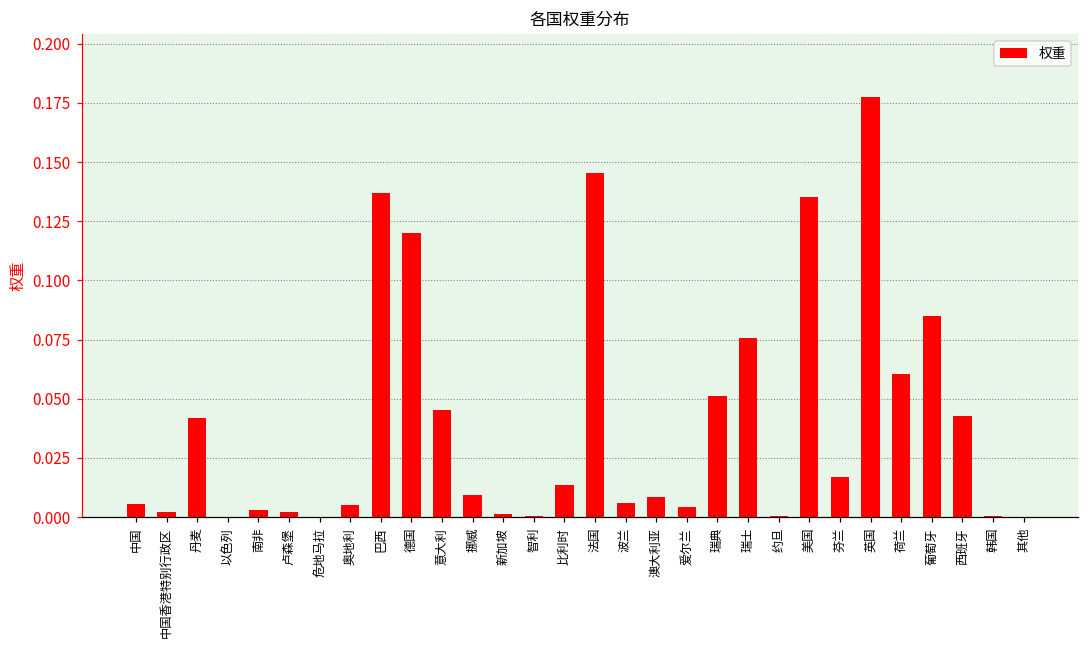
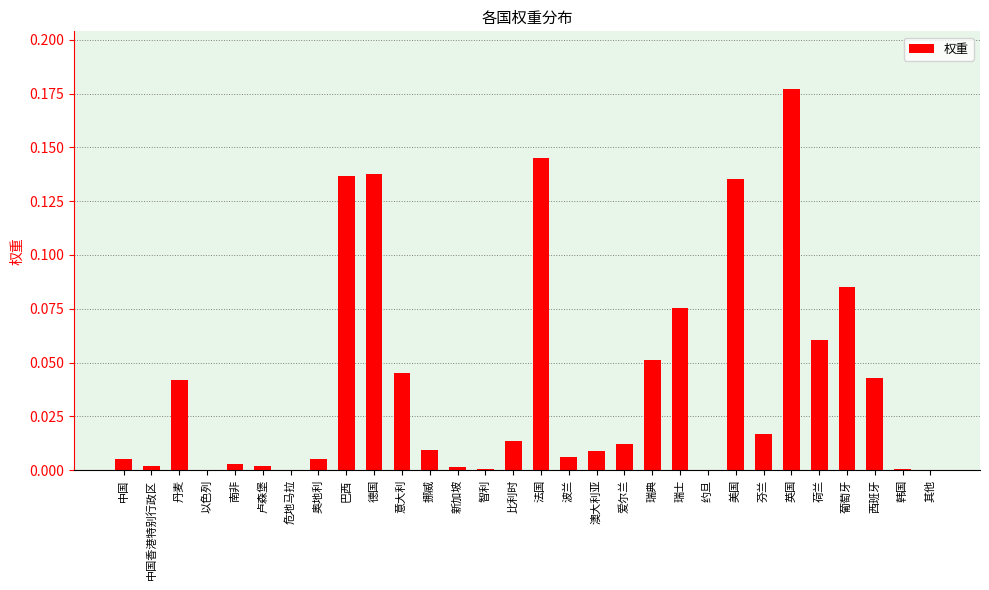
德国: 0.120 -> 0.138
爱尔兰: 0.005 -> 0.012
